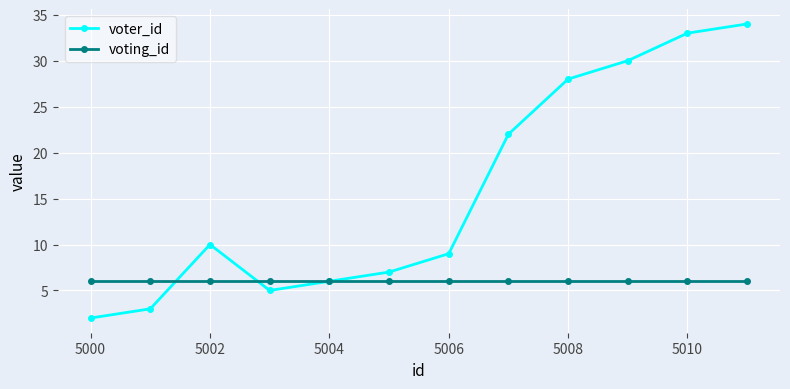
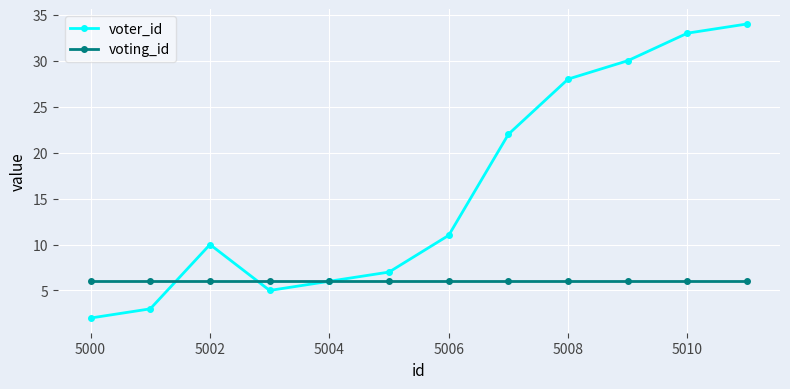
voter_id, 5006: 9 -> 11
